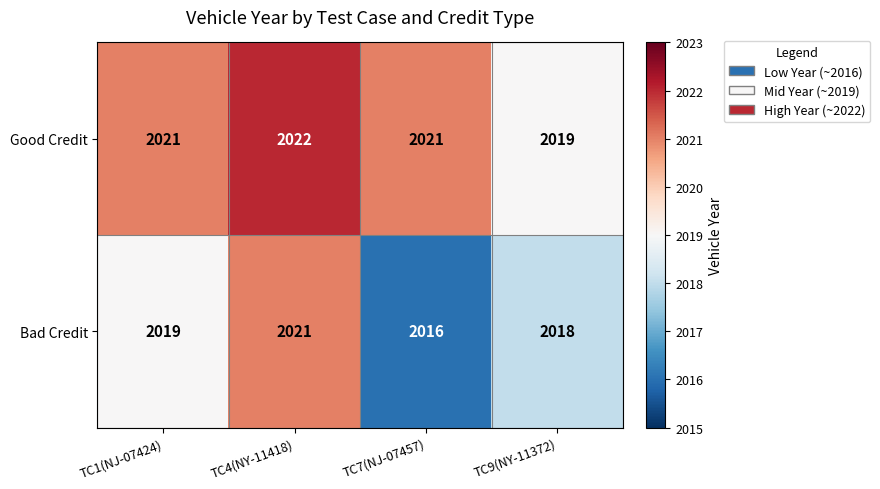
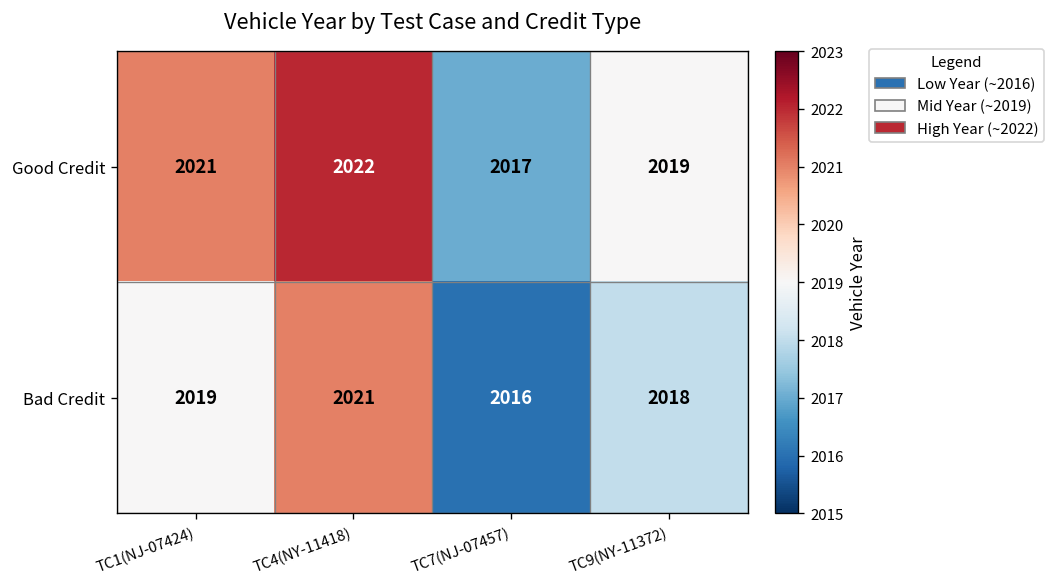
Good Credit, TC7(NJ-07457): 2021 -> 2017
